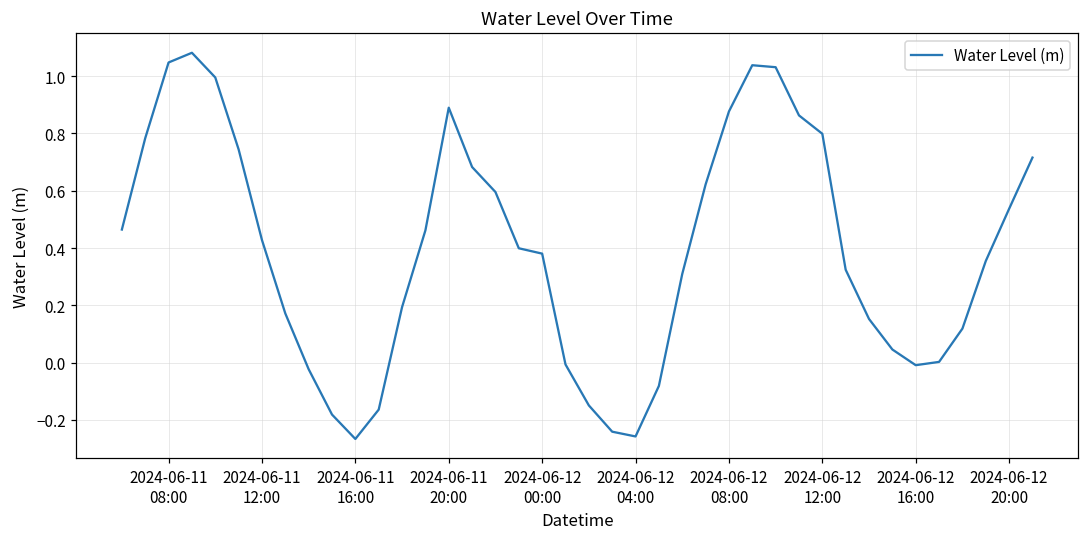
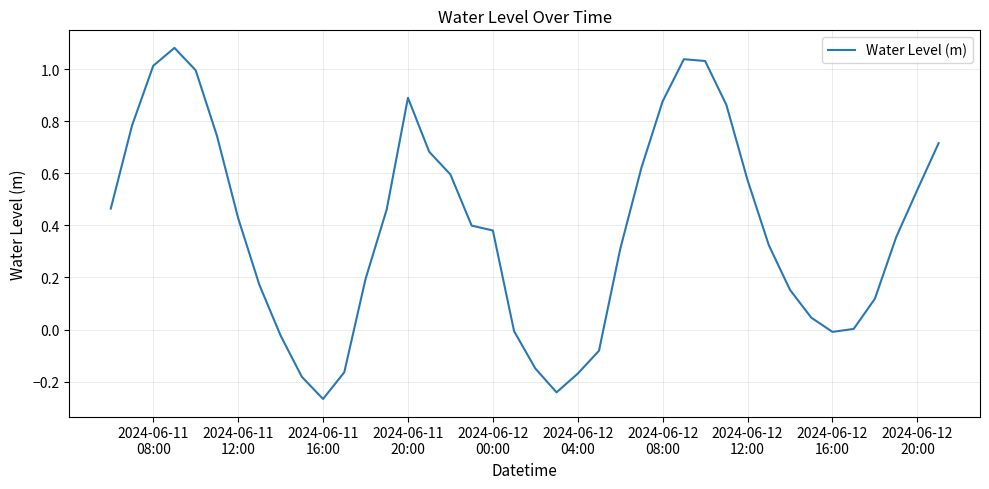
2024-06-11 08:00: 1.05 -> 1.01
2024-06-12 04:00: -0.26 -> -0.17
2024-06-12 12:00: 0.80 -> 0.57
